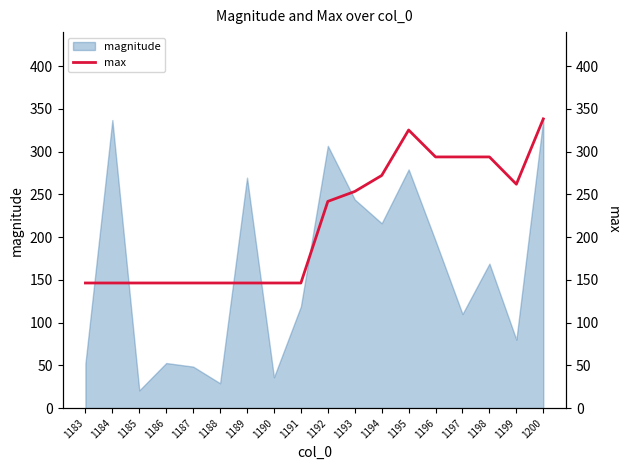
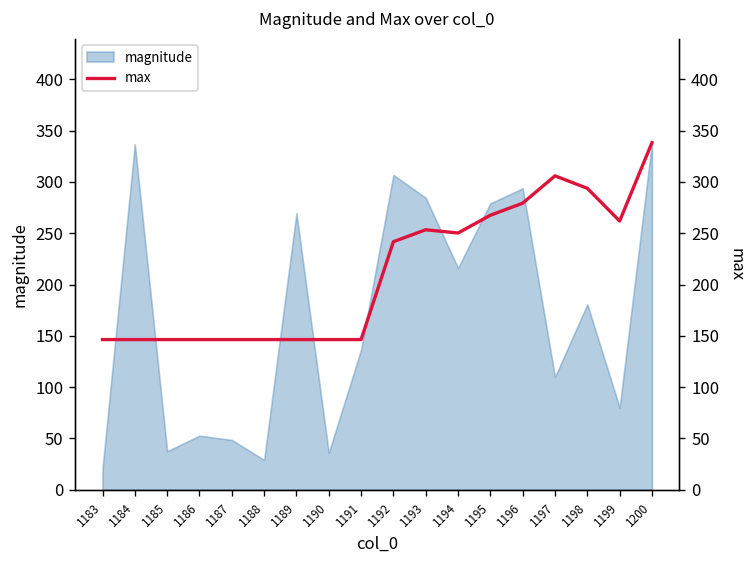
magnitude, 1183: 50 -> 20
magnitude, 1185: 20 -> 40
magnitude, 1191: 120 -> 140
magnitude, 1193: 240 -> 280
magnitude, 1196: 200 -> 290
magnitude, 1198: 170 -> 180
max, 1194: 270 -> 250
max, 1195: 330 -> 270
max, 1196: 290 -> 280
max, 1197: 290 -> 310
